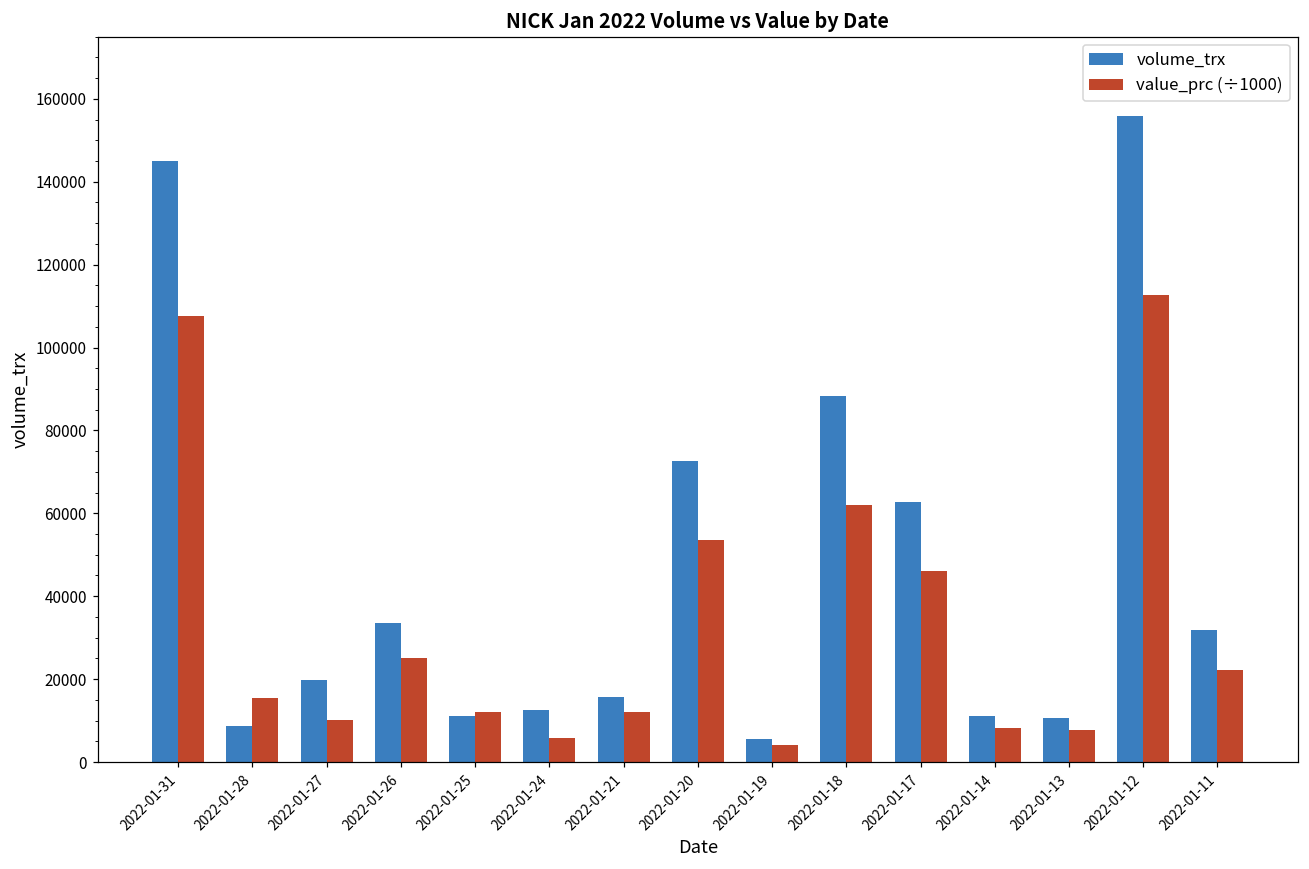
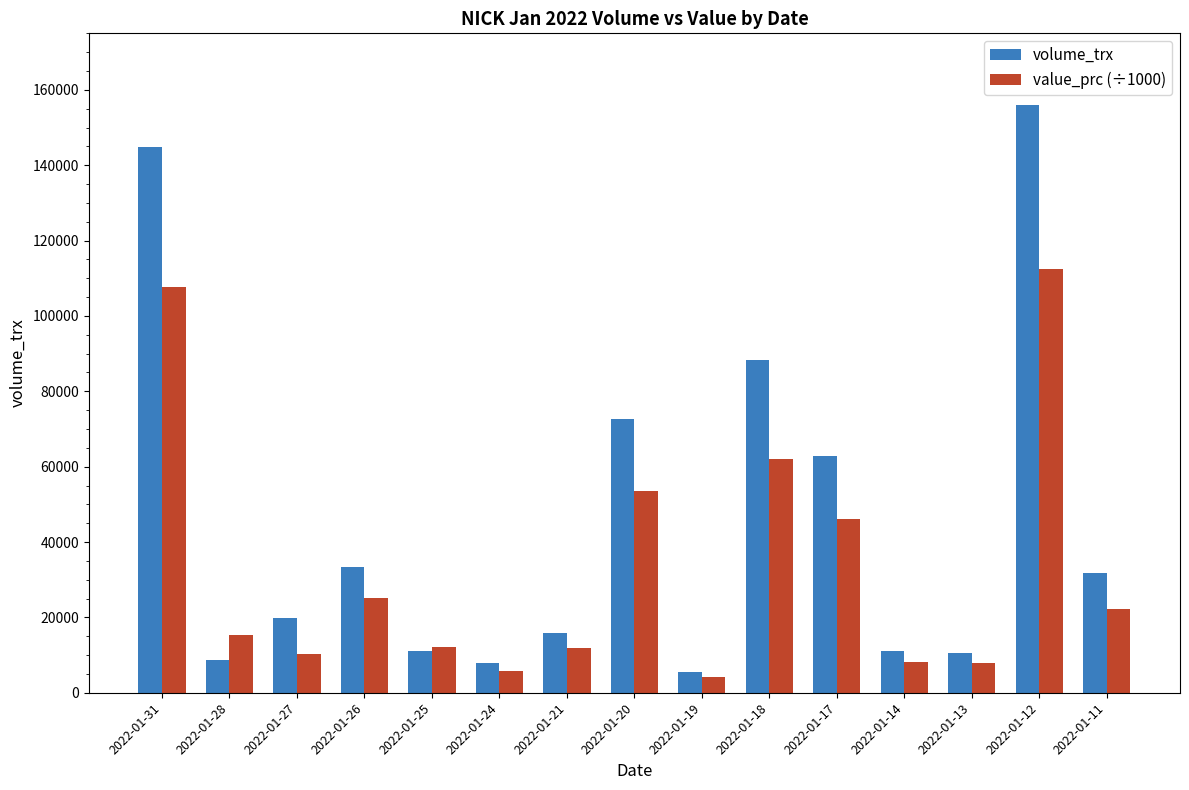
volume_trx, 2022-01-24: 12000 -> 8000
